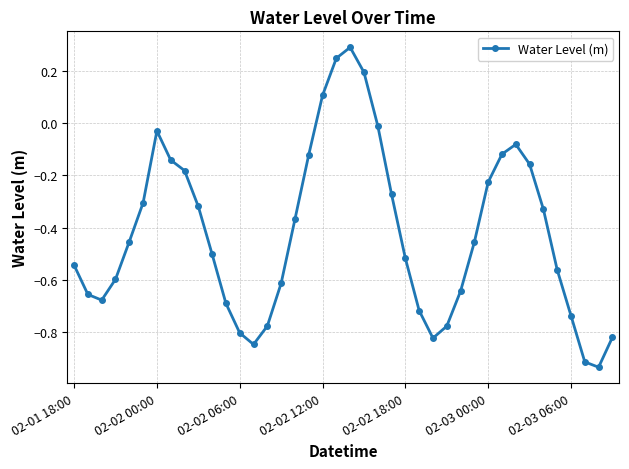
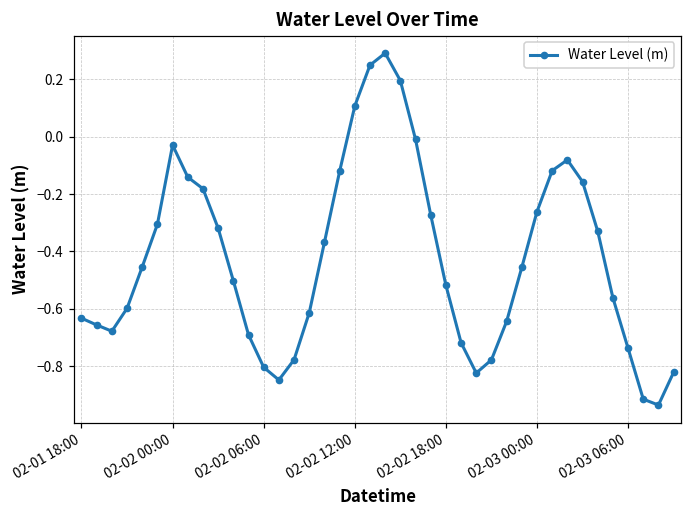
02-01 18:00: -0.54 -> -0.63
02-03 00:00: -0.23 -> -0.26
